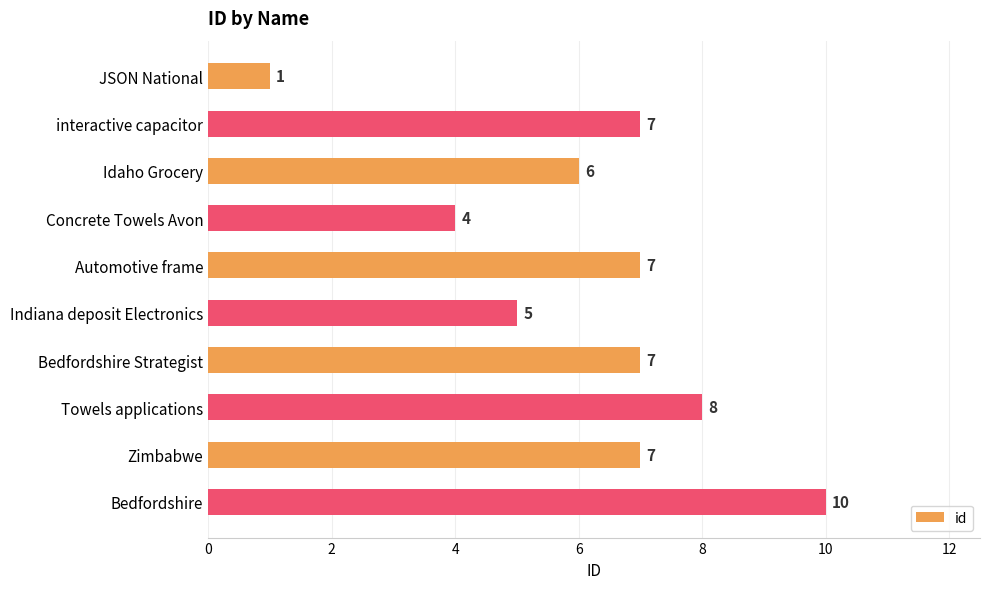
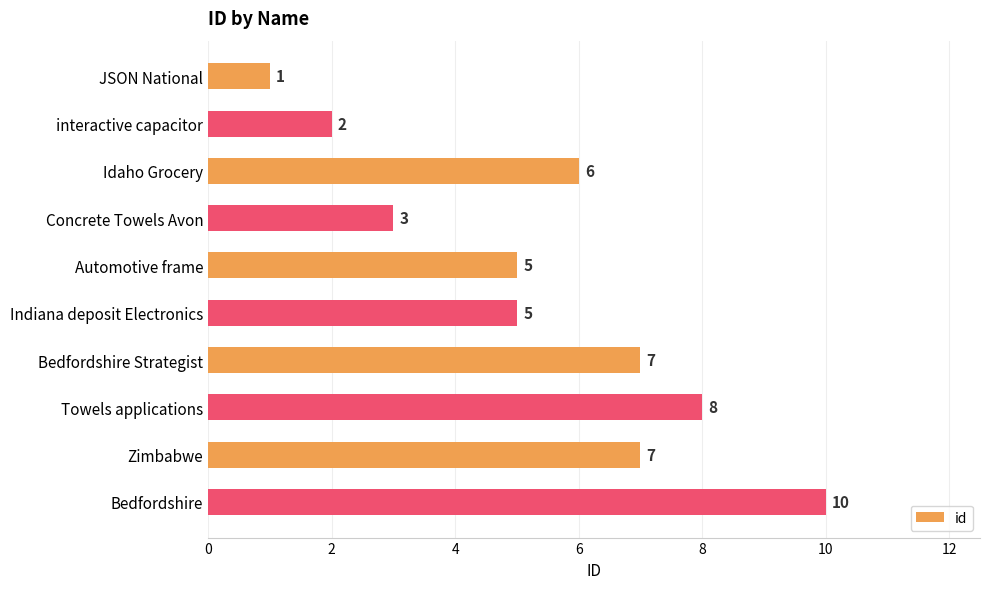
interactive capacitor: 7 -> 2
Concrete Towels Avon: 4 -> 3
Automotive frame: 7 -> 5
